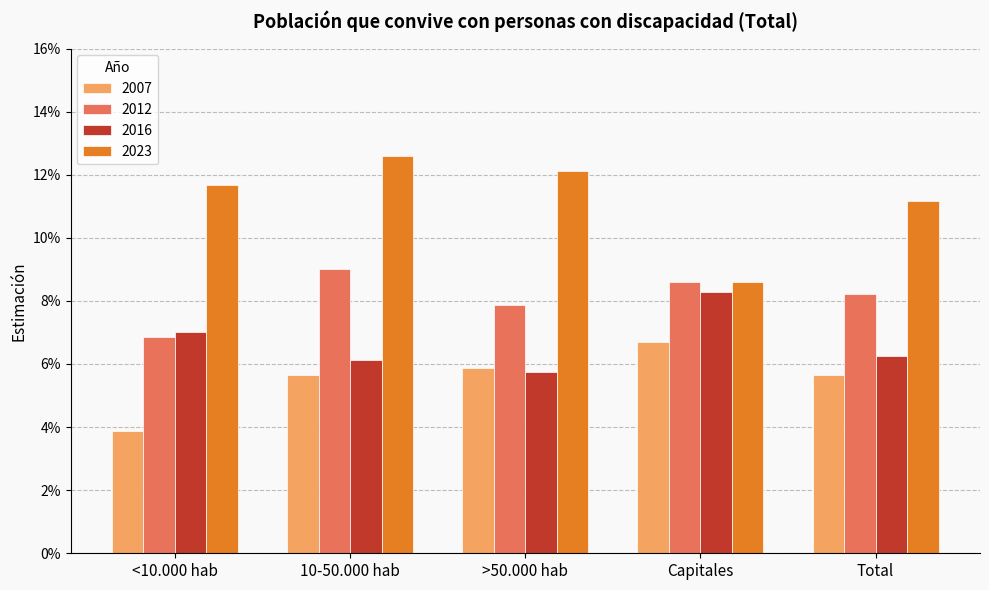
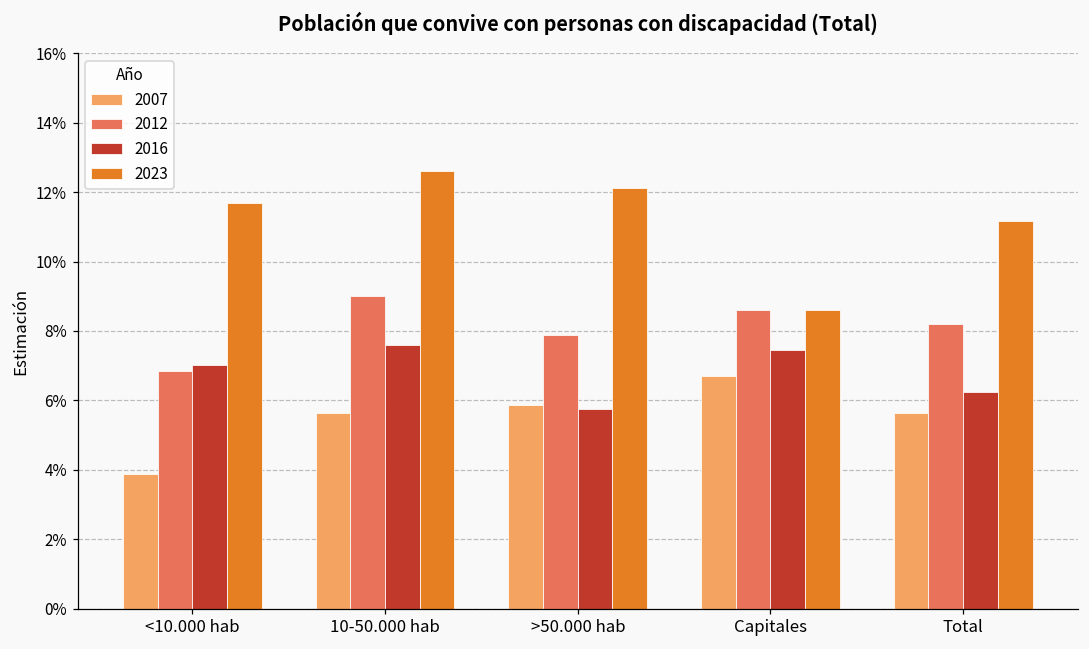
2016, 10-50.000 hab: 6.1% -> 7.6%
2016, Capitales: 8.3% -> 7.5%
